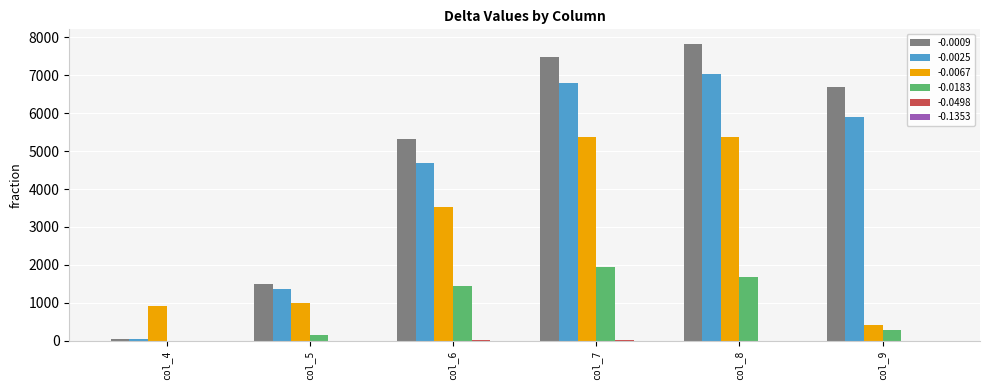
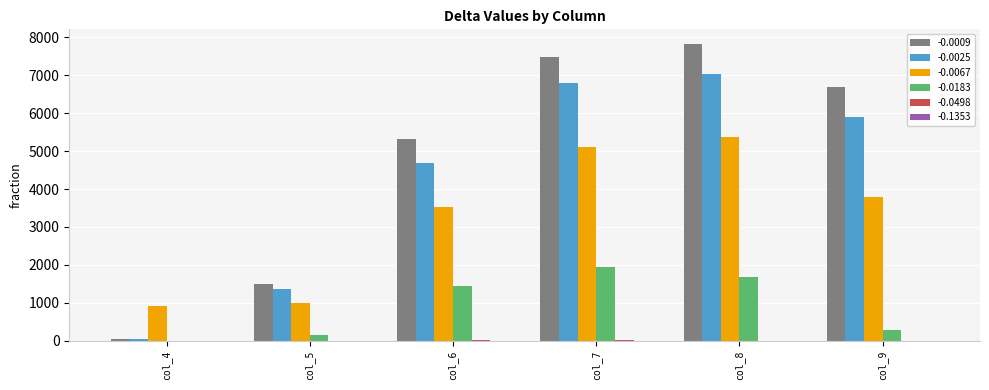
-0.0067, col_7: 5400 -> 5100
-0.0067, col_9: 400 -> 3800
